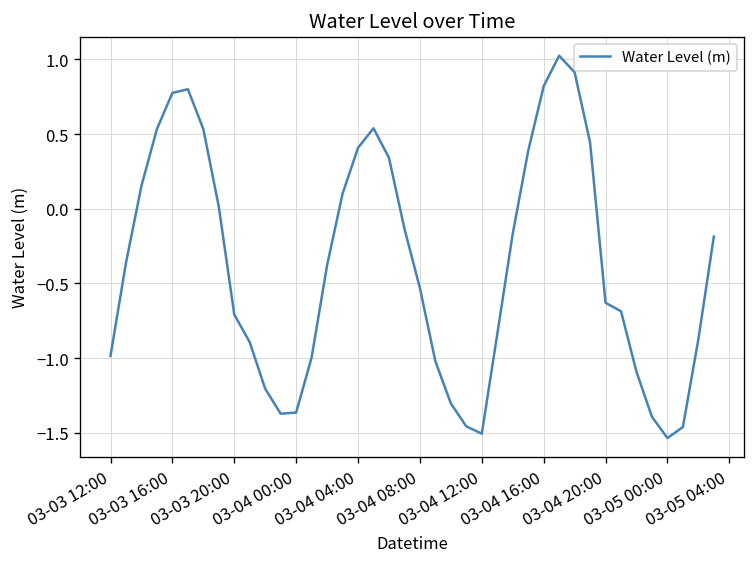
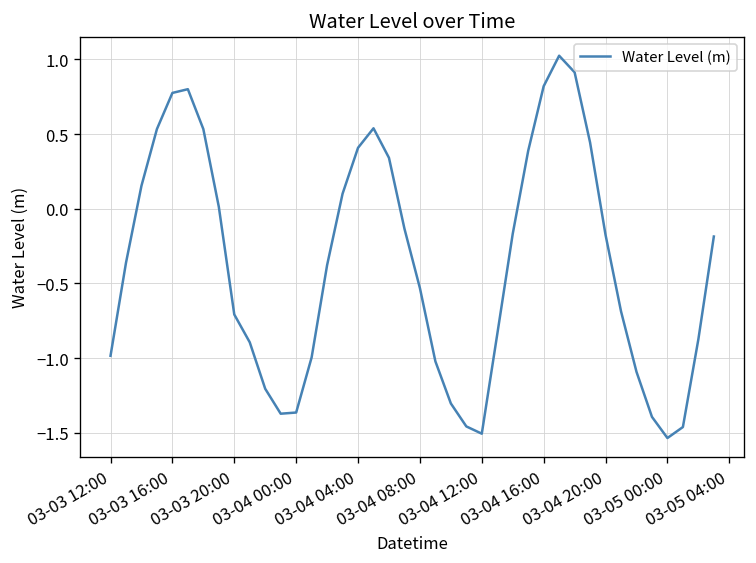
03-04 20:00: -0.63 -> -0.18
